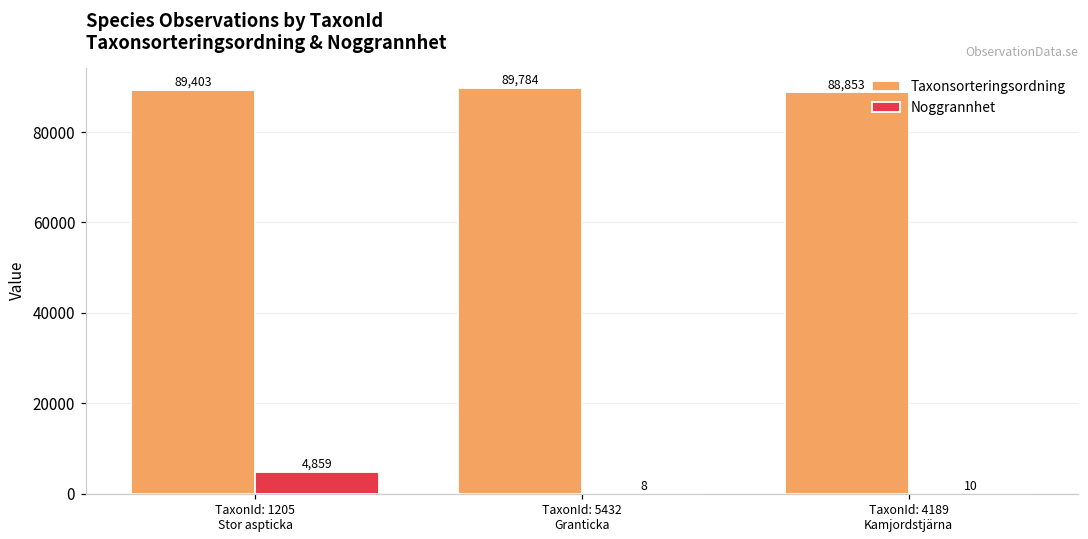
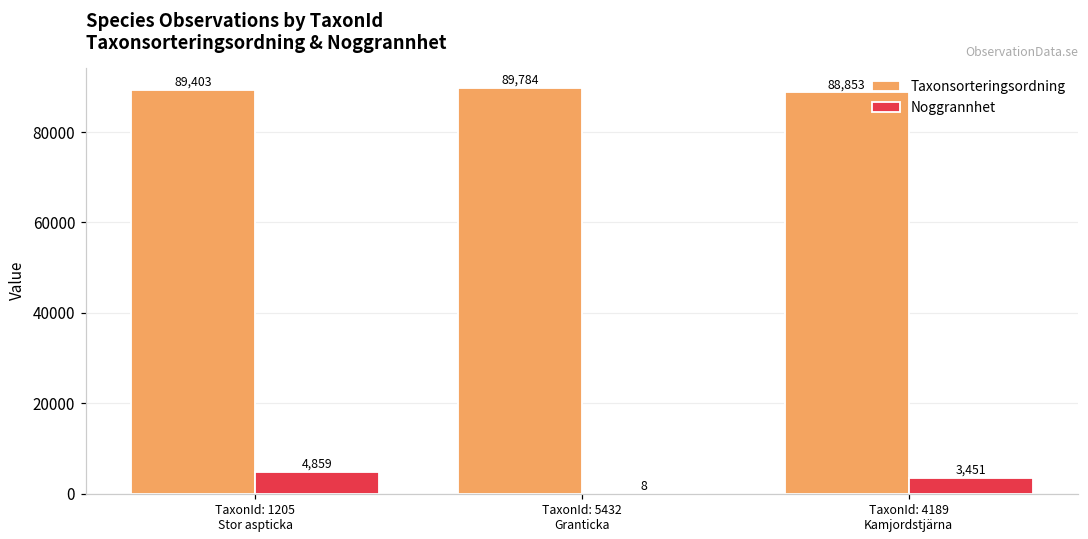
Noggrannhet, TaxonId: 4189 Kamjordstjärna: 10 -> 3,451
